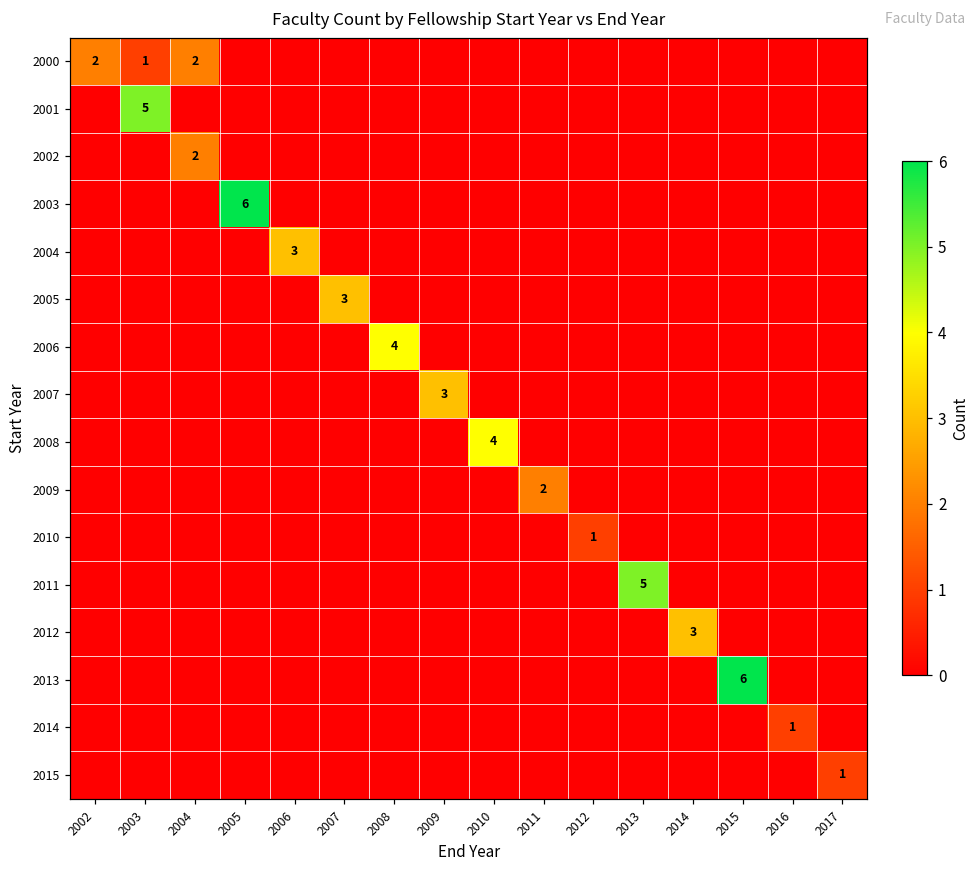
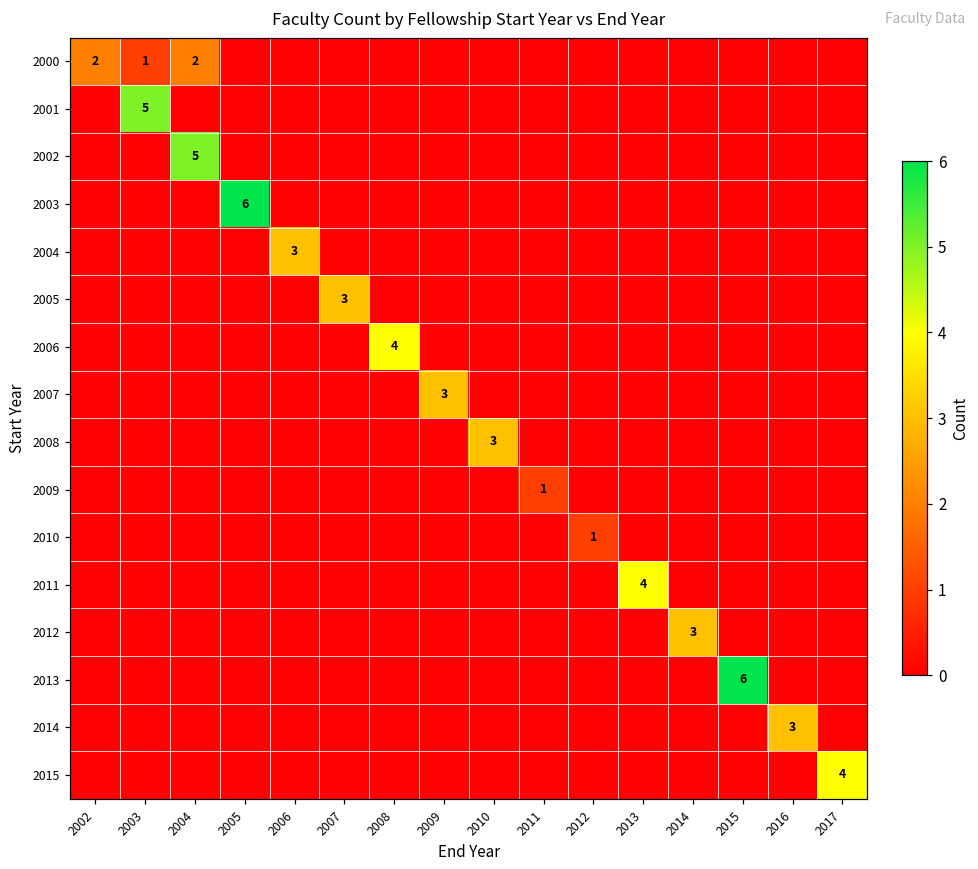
2002, 2004: 2 -> 5
2008, 2010: 4 -> 3
2009, 2011: 2 -> 1
2011, 2013: 5 -> 4
2014, 2016: 1 -> 3
2015, 2017: 1 -> 4
